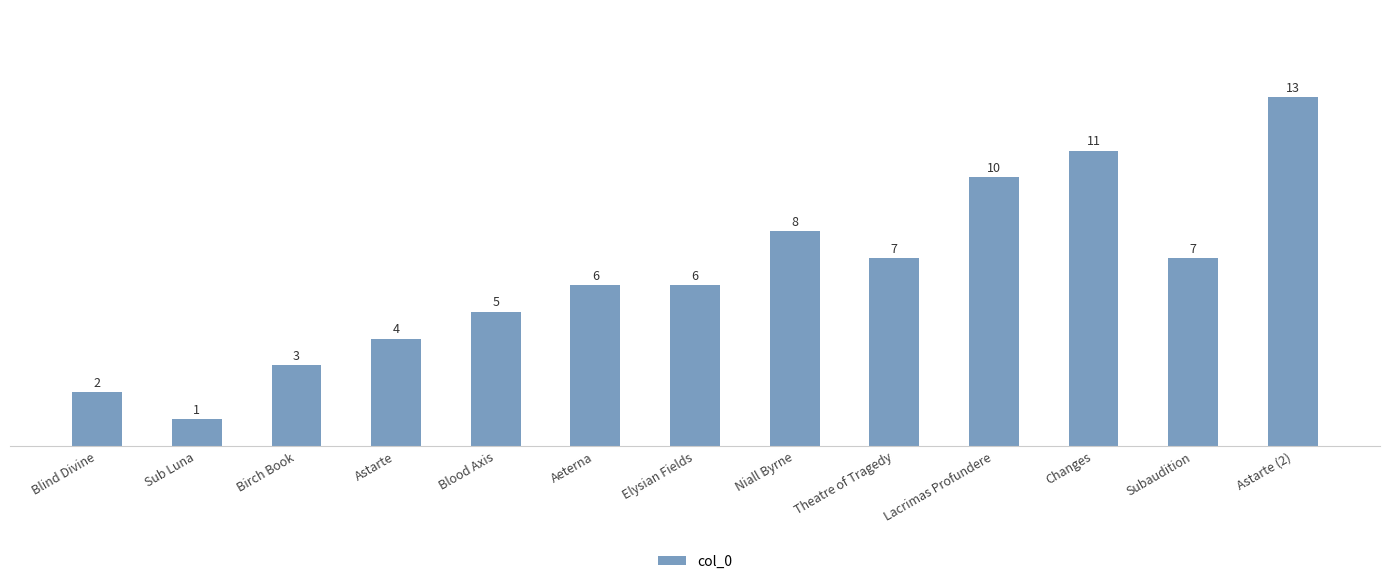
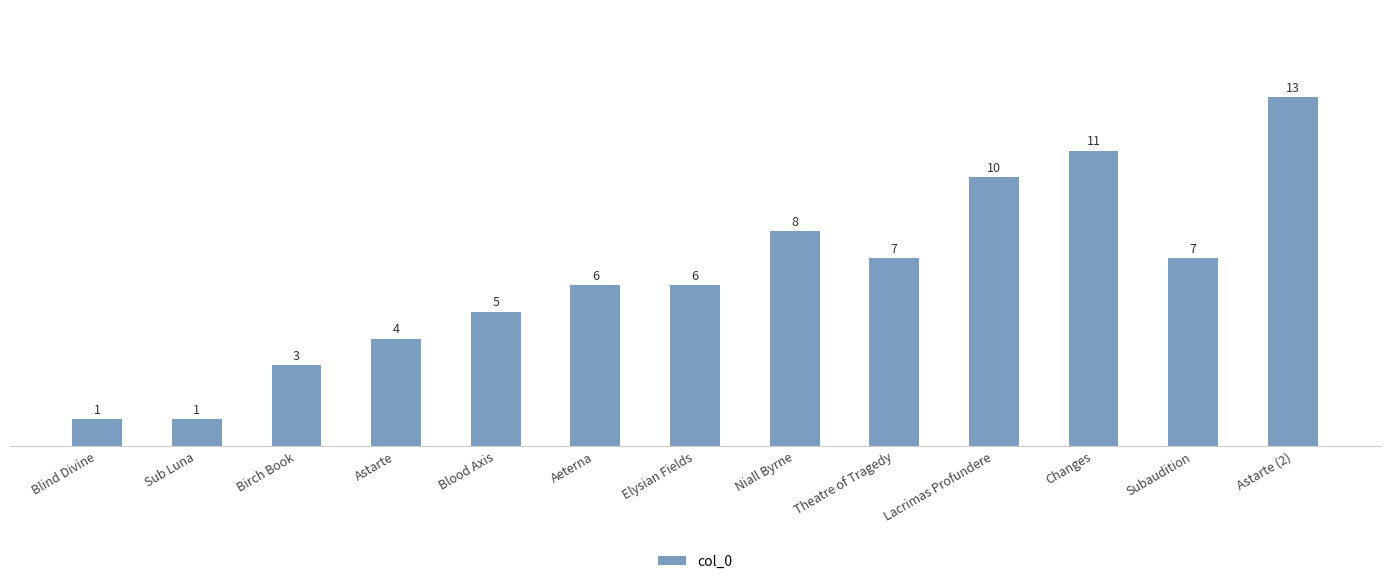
Blind Divine: 2 -> 1
